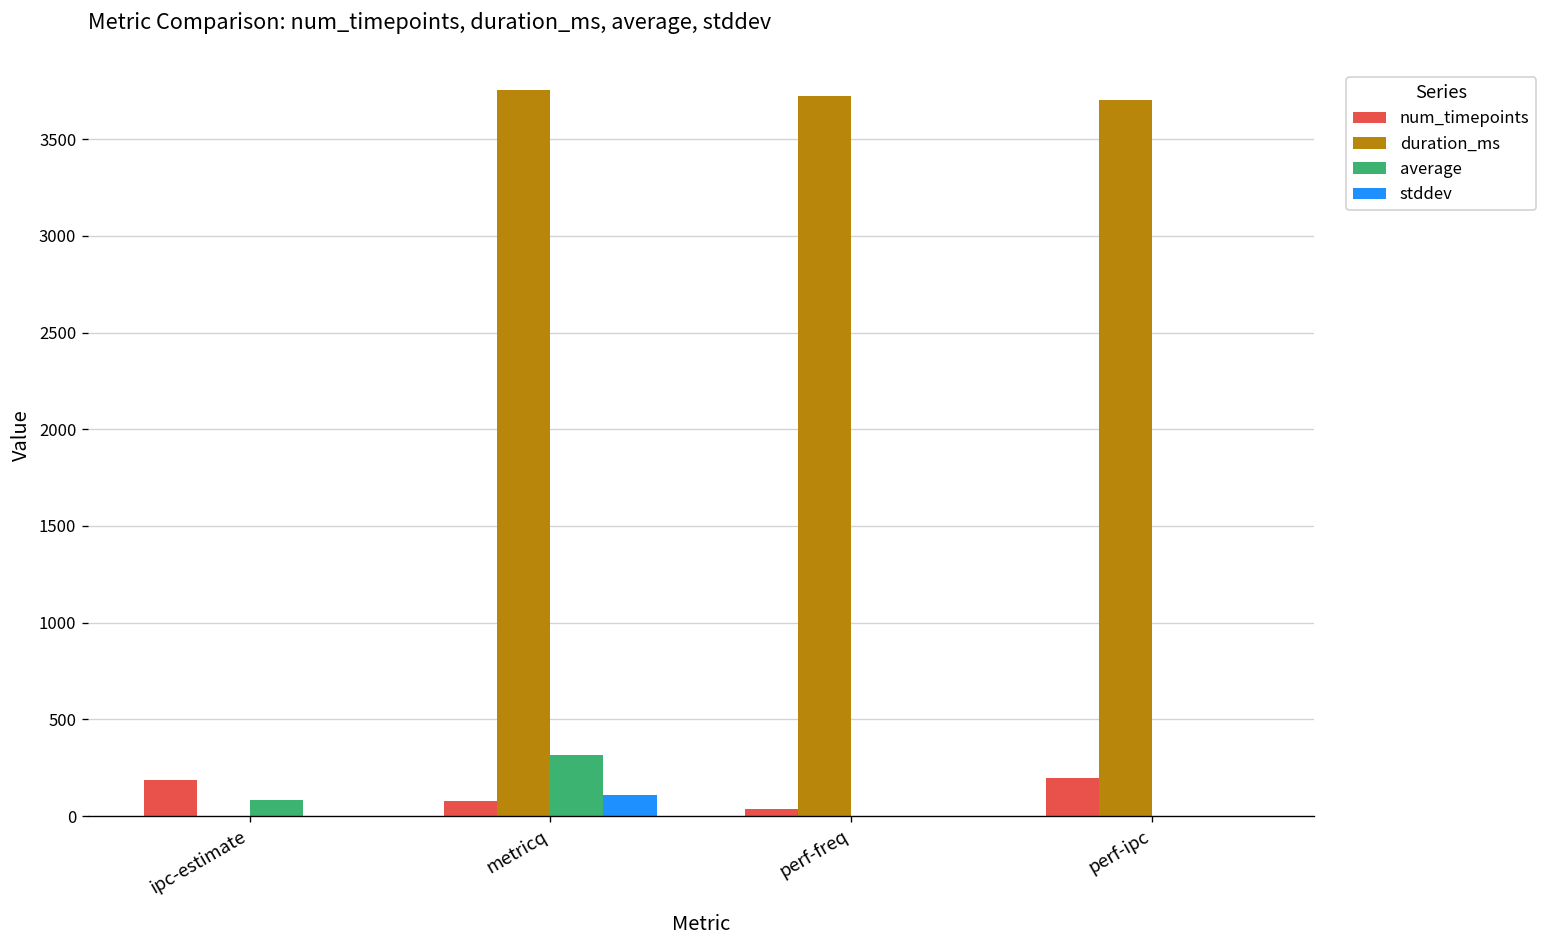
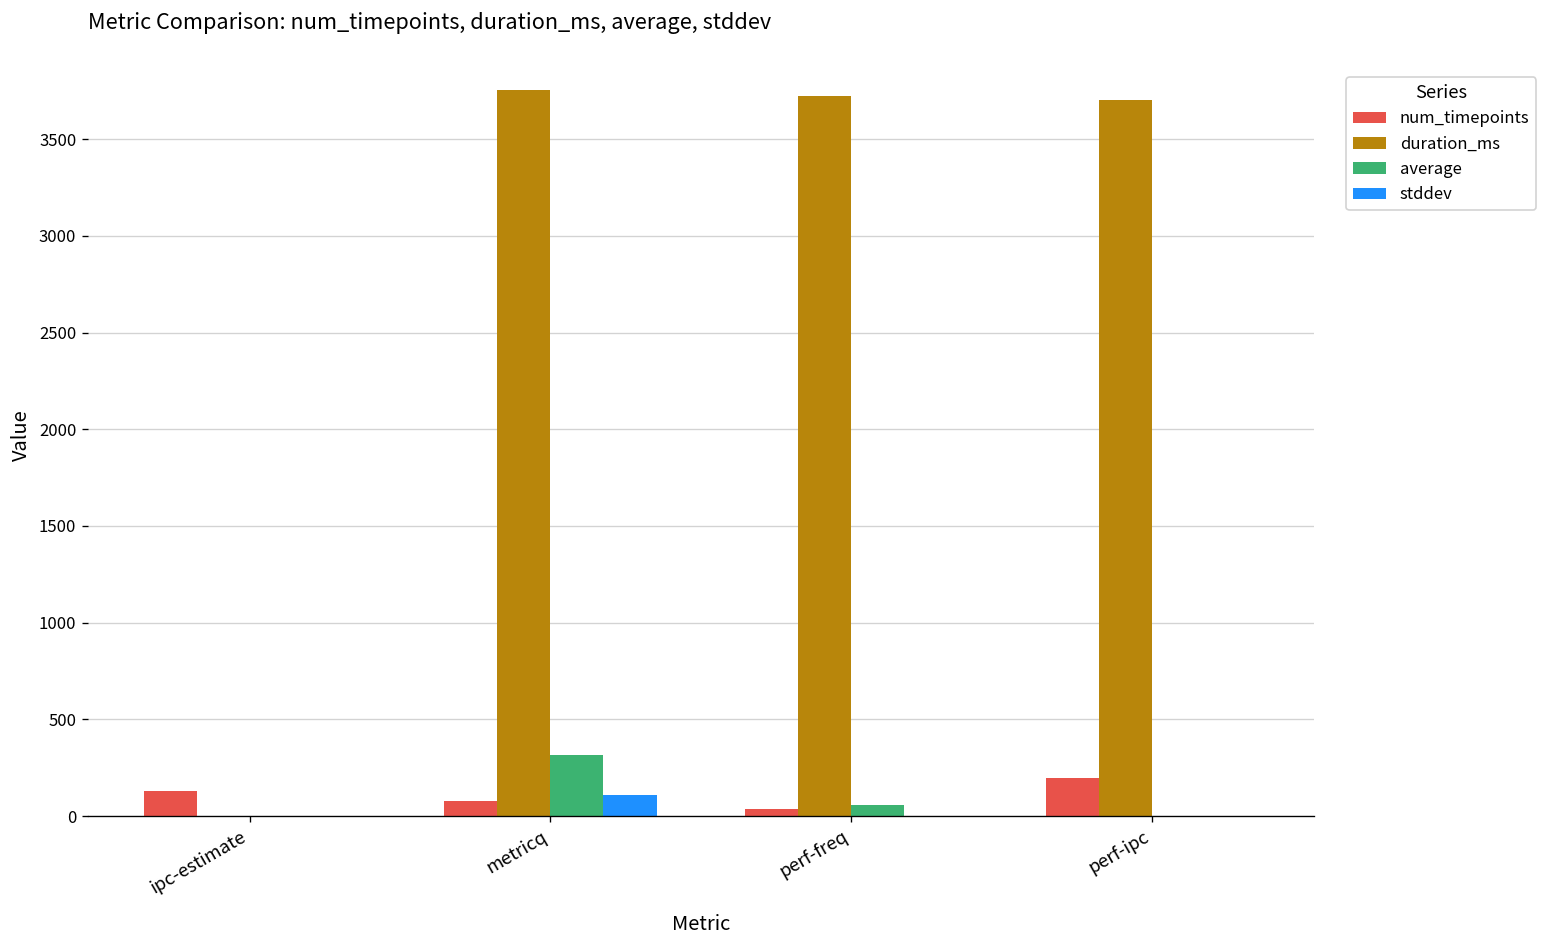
num_timepoints, ipc-estimate: 180 -> 130
average, ipc-estimate: 80 -> 0
average, perf-freq: 0 -> 60
